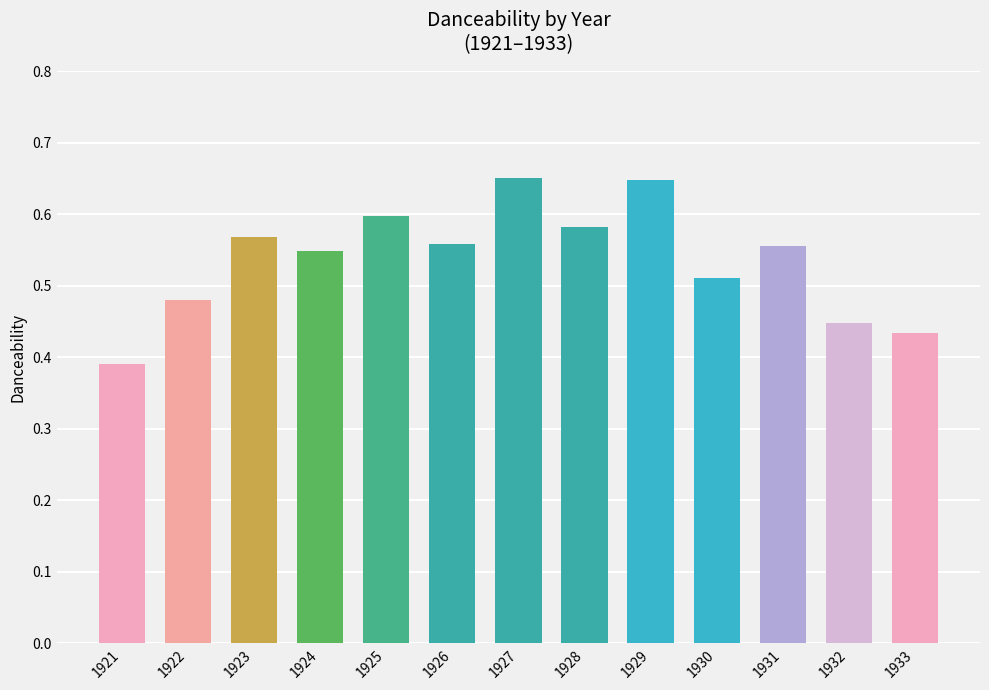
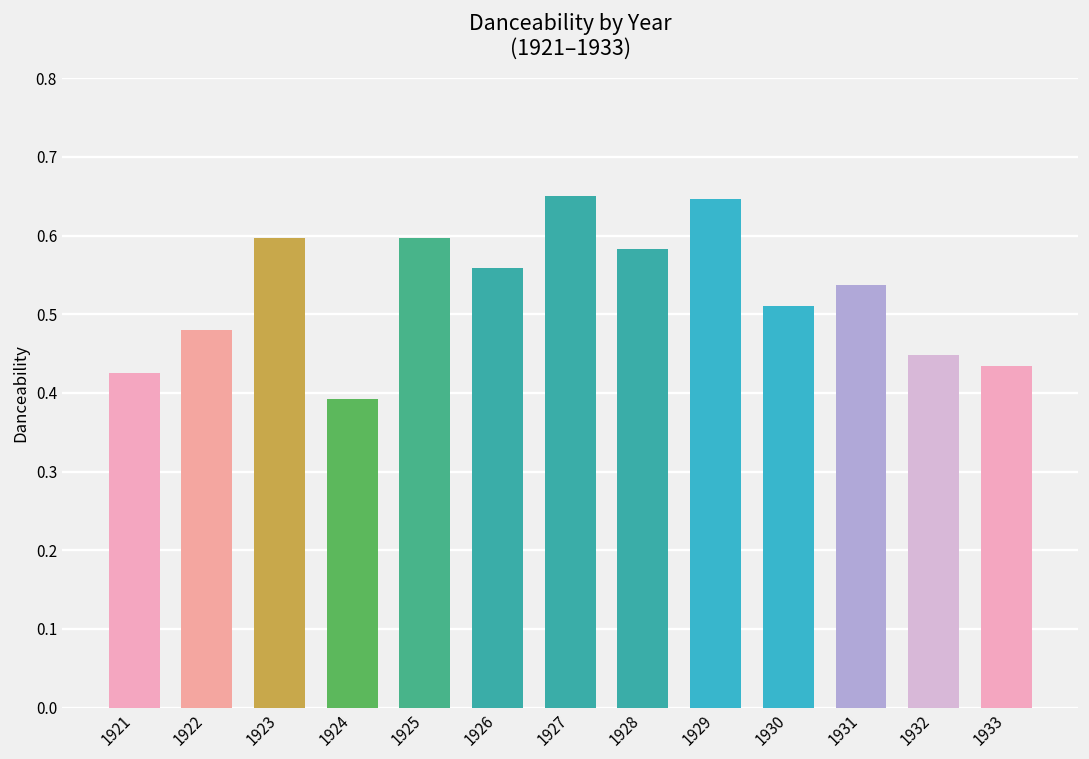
1921: 0.39 -> 0.43
1923: 0.57 -> 0.60
1924: 0.55 -> 0.39
1931: 0.56 -> 0.54
